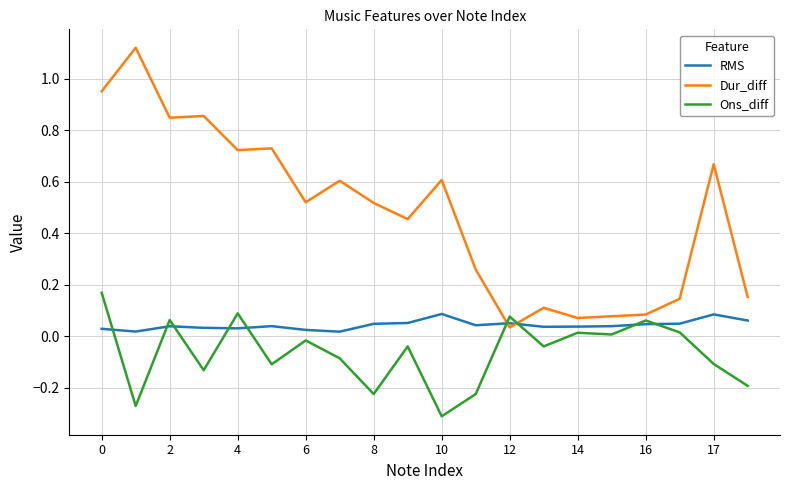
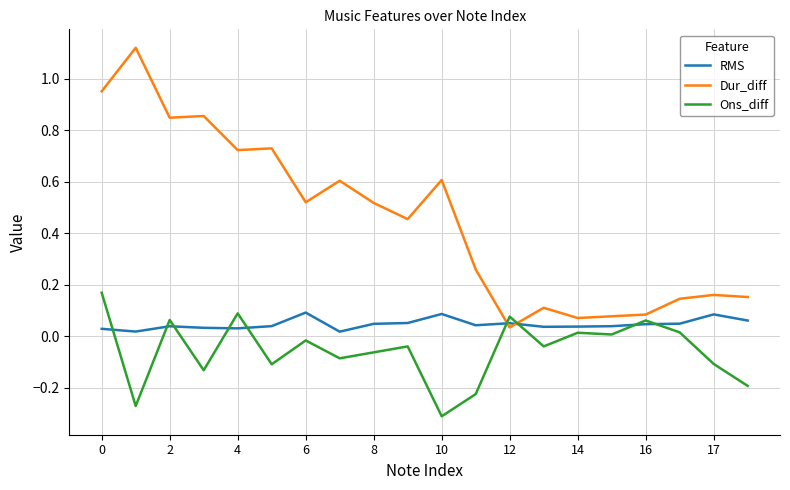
RMS, 6: 0.02 -> 0.09
Ons_diff, 8: -0.22 -> -0.06
Dur_diff, 17: 0.67 -> 0.16
